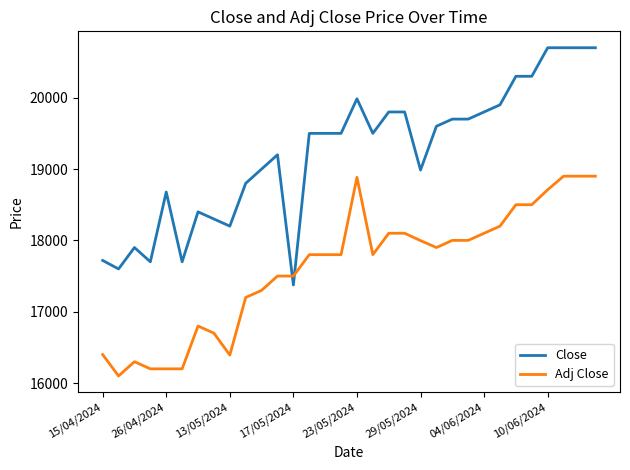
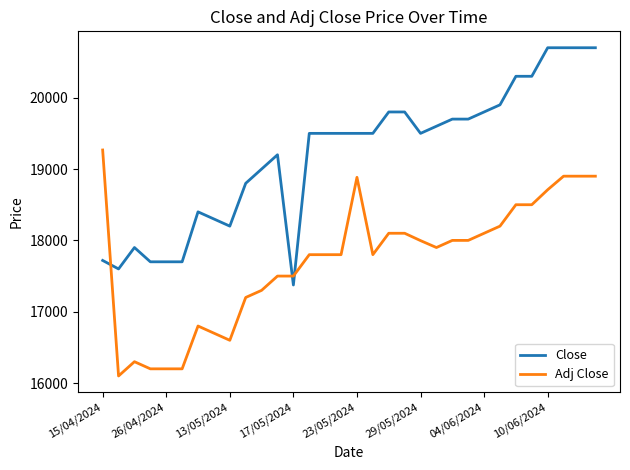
Adj Close, 15/04/2024: 16400 -> 19300
Close, 26/04/2024: 18700 -> 17700
Adj Close, 13/05/2024: 16400 -> 16600
Close, 23/05/2024: 20000 -> 19500
Close, 29/05/2024: 19000 -> 19500
